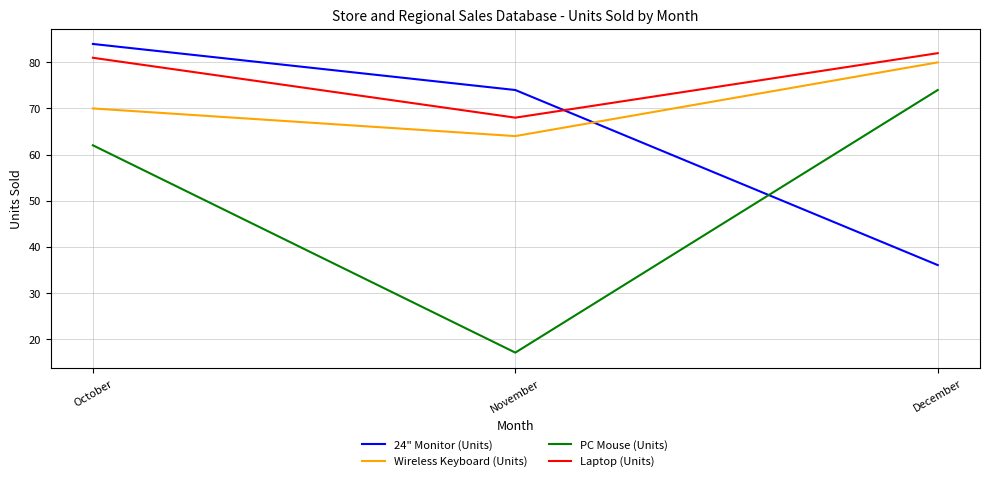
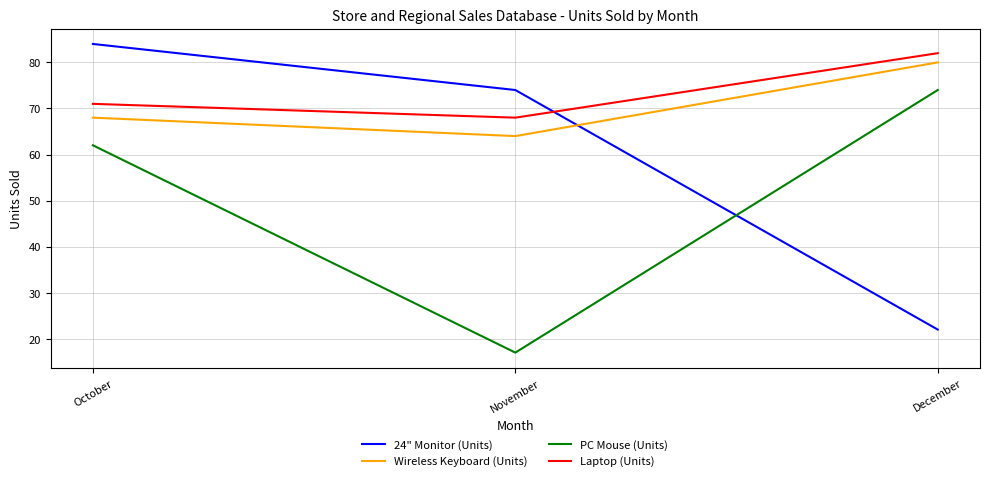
Wireless Keyboard (Units), October: 70 -> 68
Laptop (Units), October: 81 -> 71
24" Monitor (Units), December: 36 -> 22
